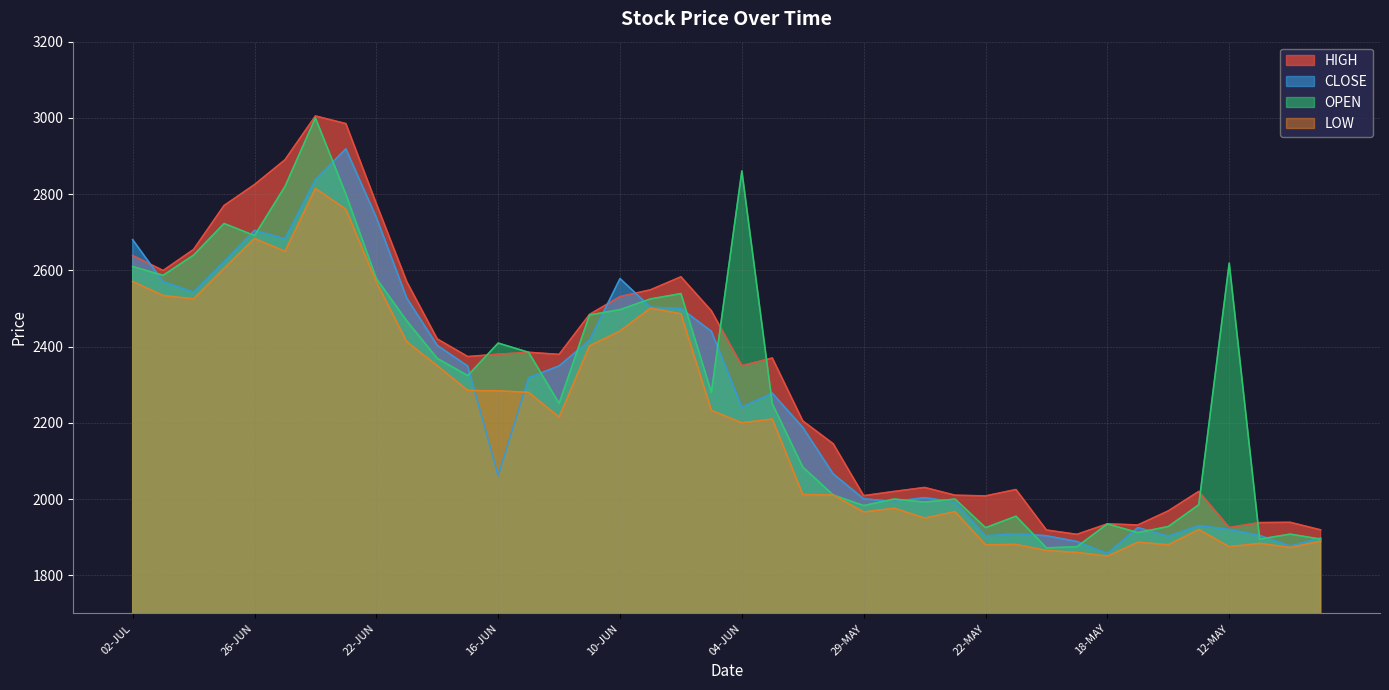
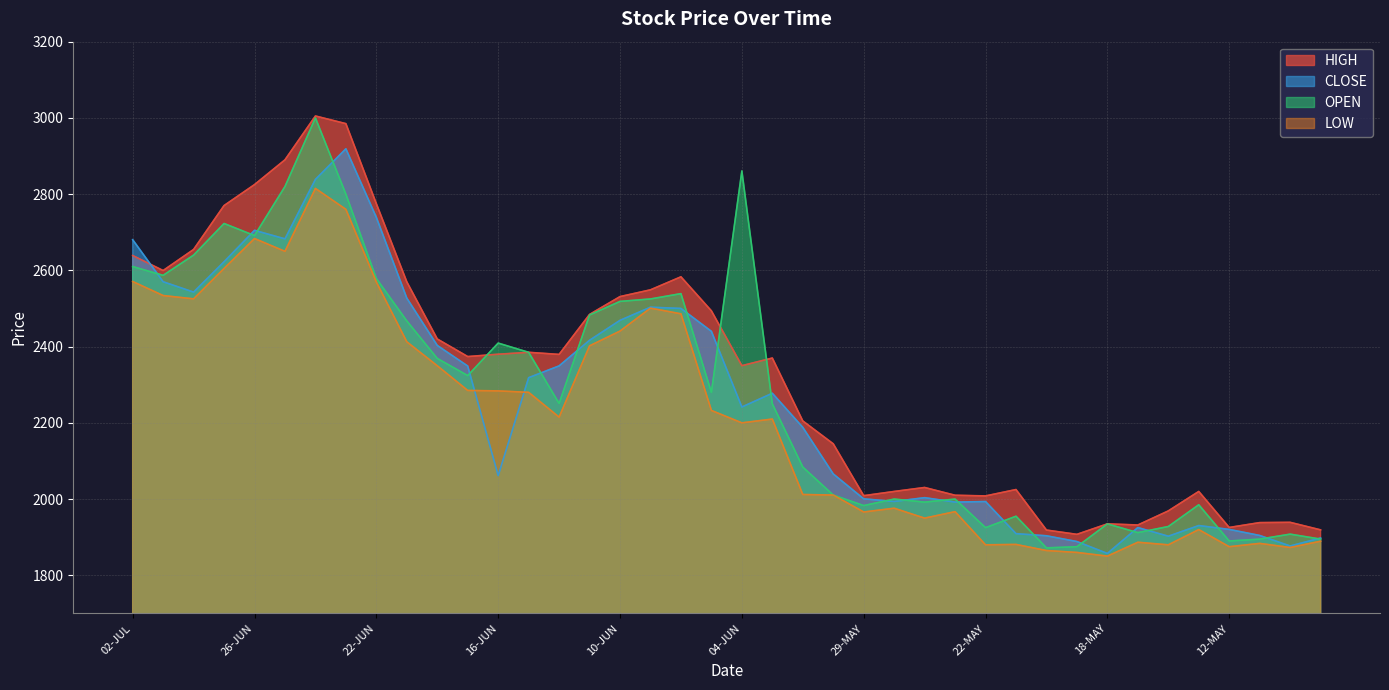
CLOSE, 10-JUN: 2580 -> 2470
OPEN, 10-JUN: 2500 -> 2520
CLOSE, 22-MAY: 1900 -> 1990
OPEN, 12-MAY: 2620 -> 1890
